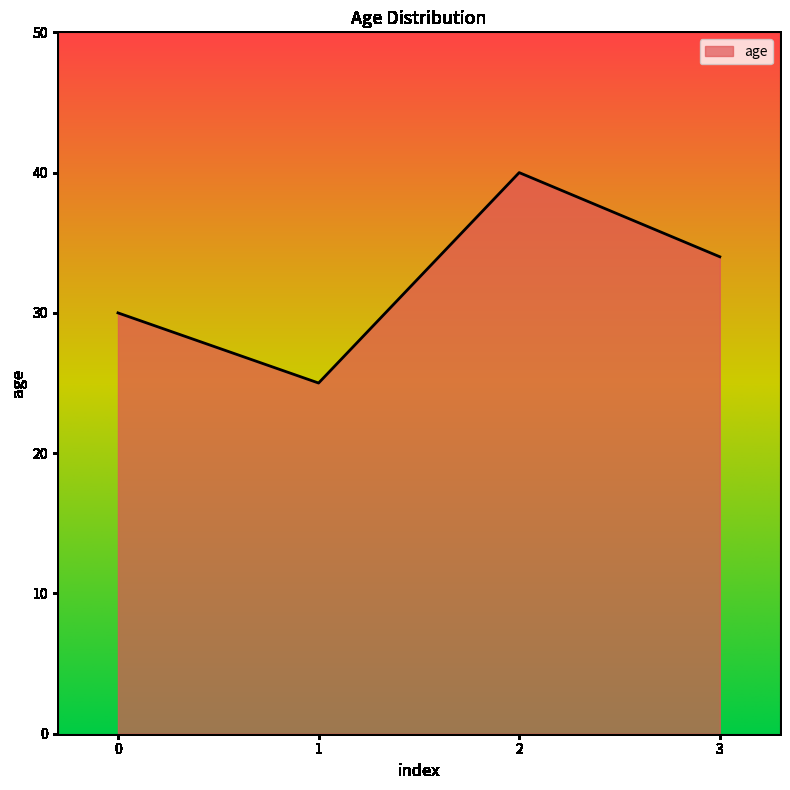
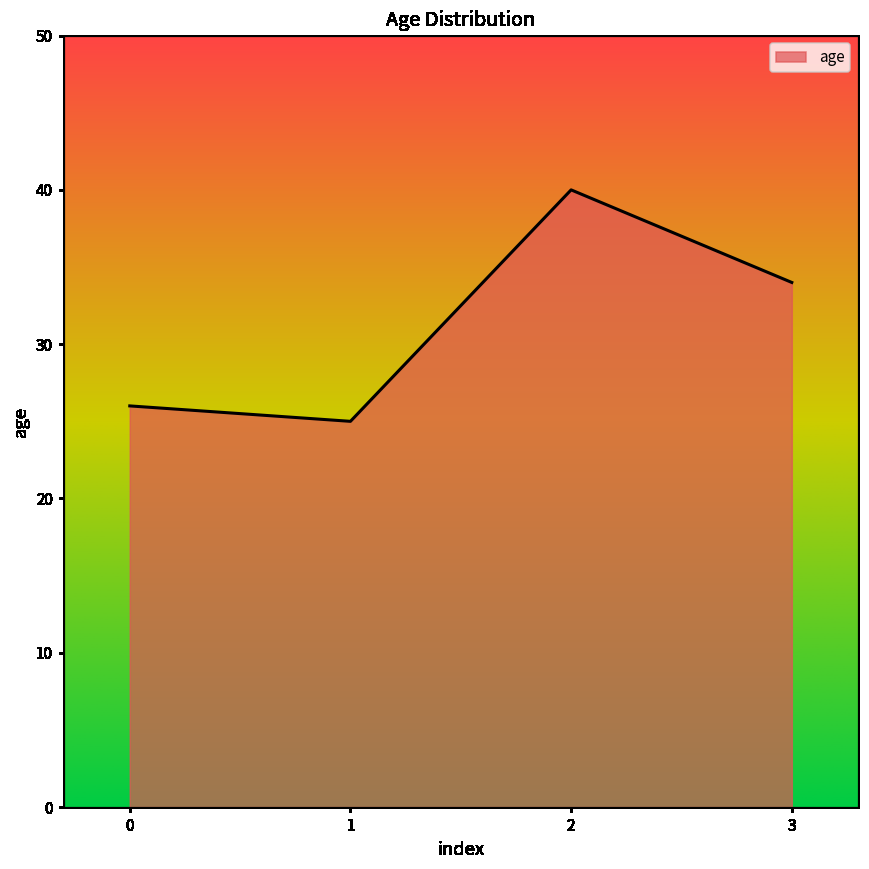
0: 30 -> 26
